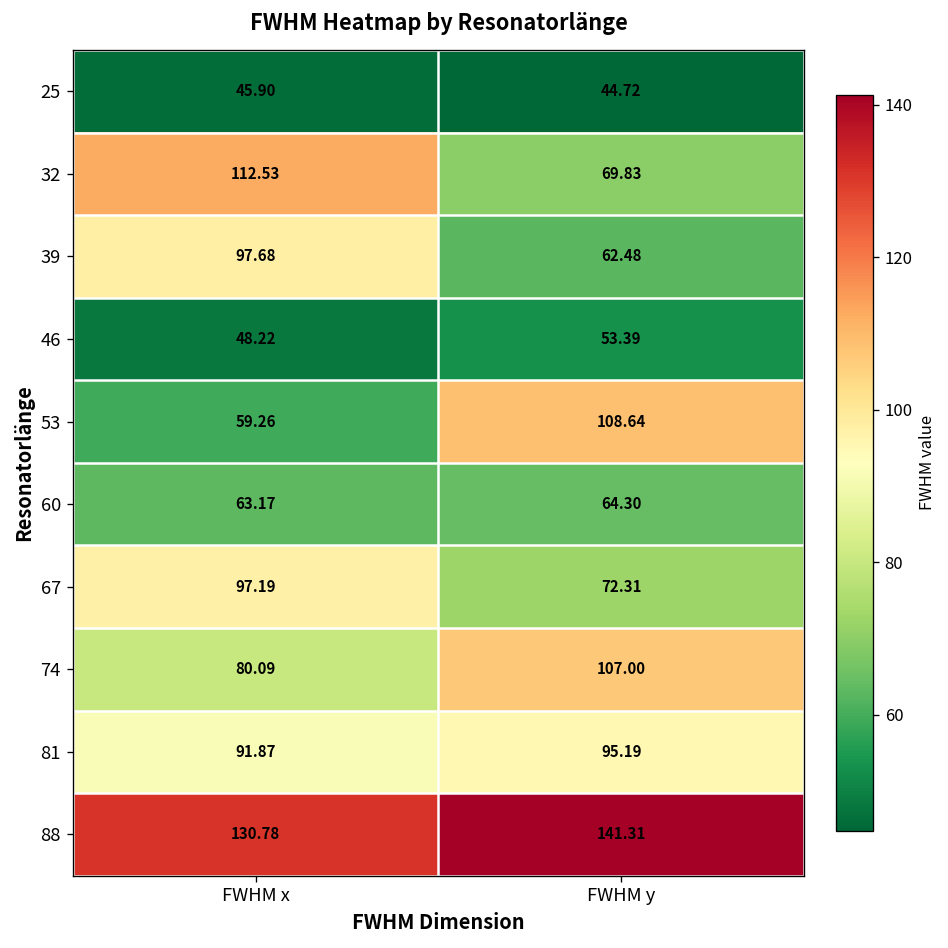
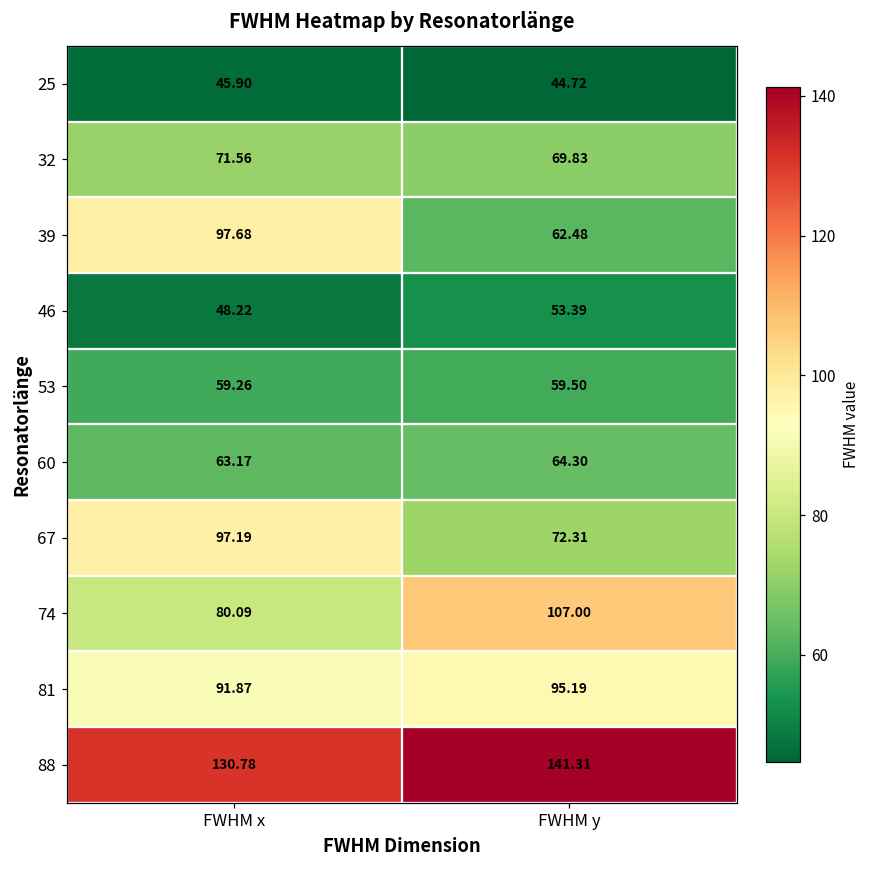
32, FWHM x: 112.53 -> 71.56
53, FWHM y: 108.64 -> 59.50
